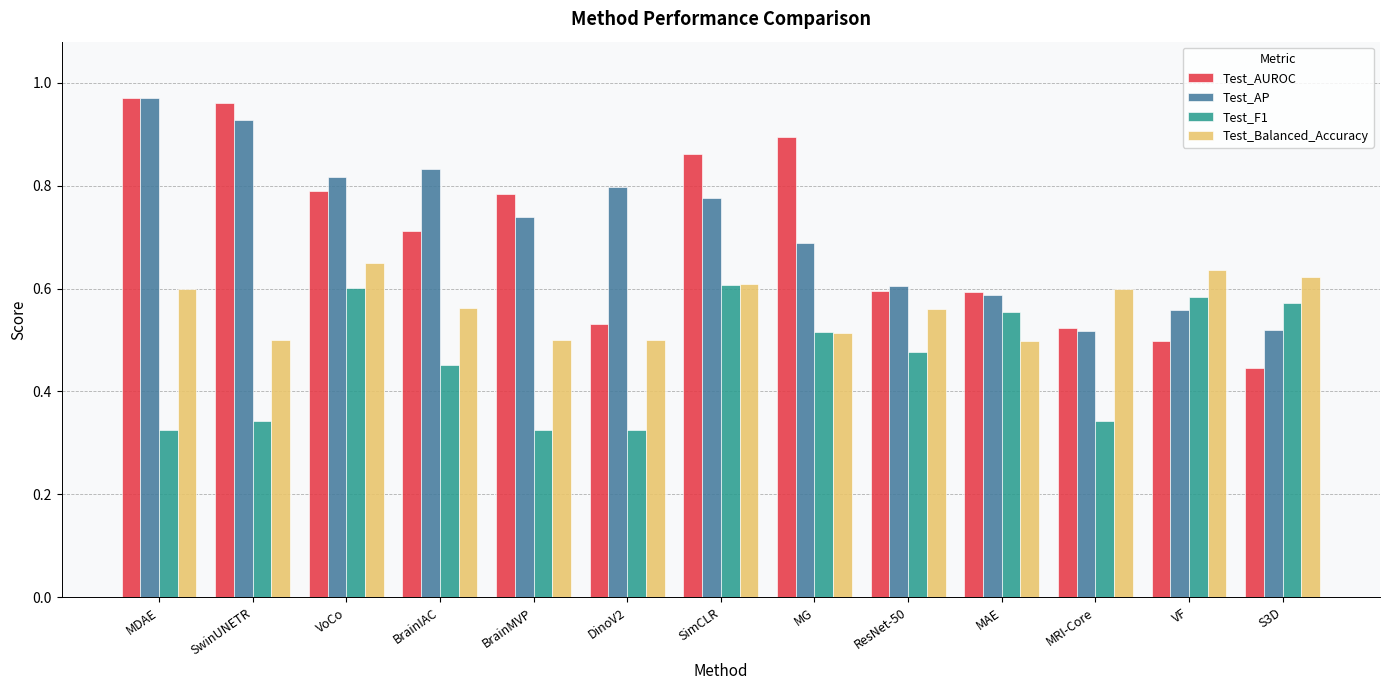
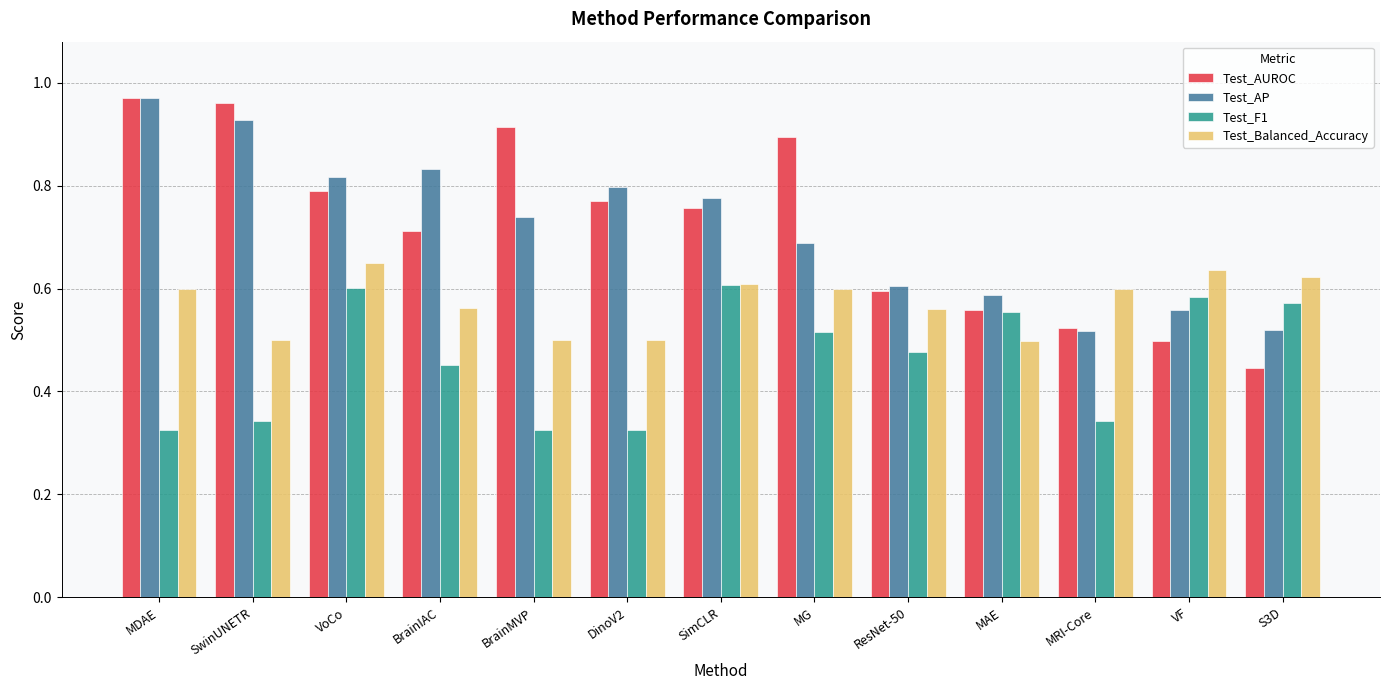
Test_AUROC, BrainMVP: 0.78 -> 0.91
Test_AUROC, DinoV2: 0.53 -> 0.77
Test_AUROC, SimCLR: 0.86 -> 0.76
Test_Balanced_Accuracy, MG: 0.51 -> 0.60
Test_AUROC, MAE: 0.59 -> 0.56
